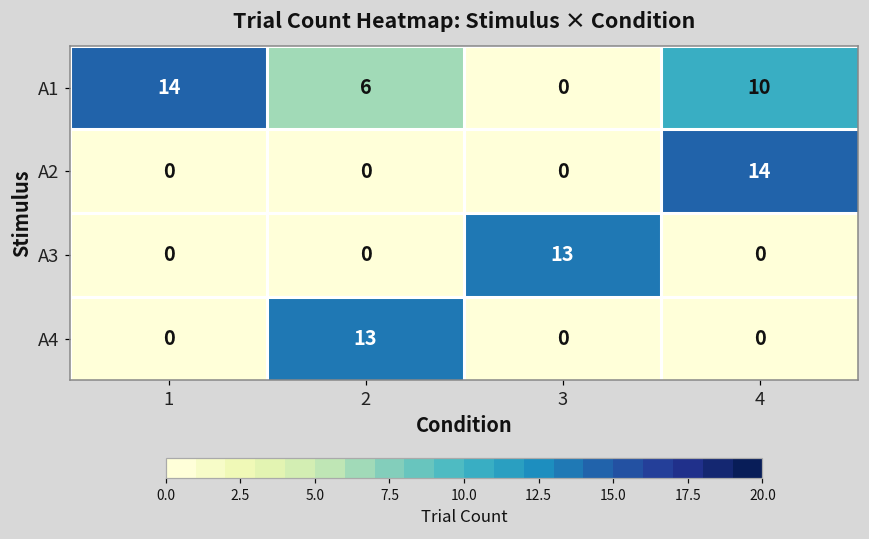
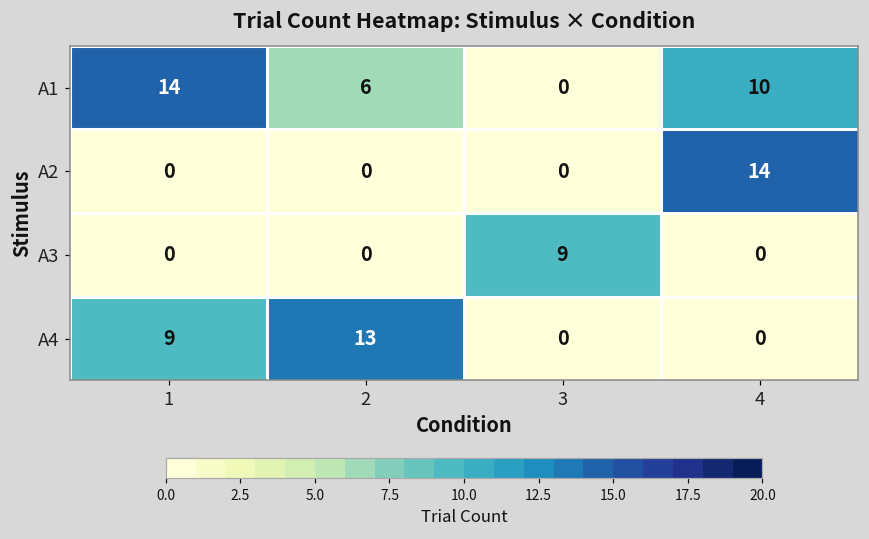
A3, 3: 13 -> 9
A4, 1: 0 -> 9
